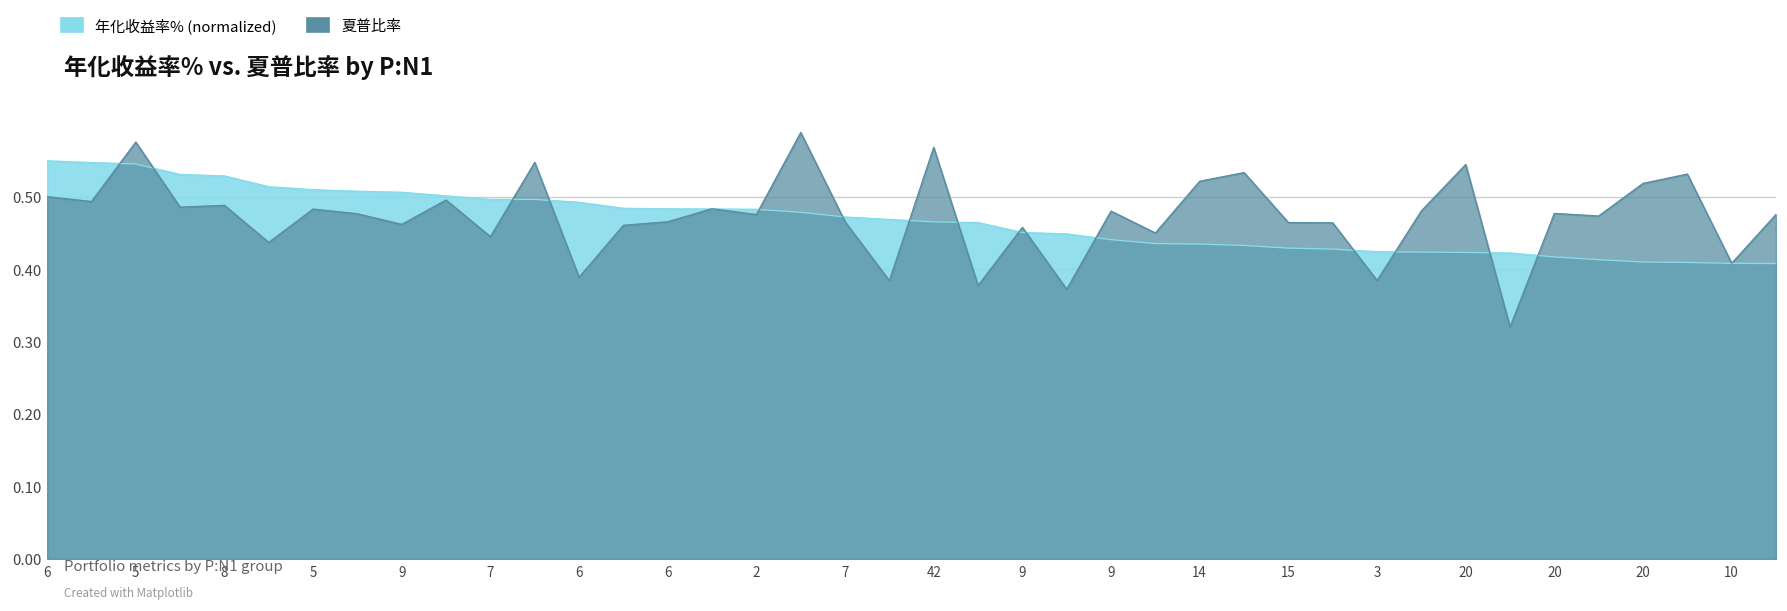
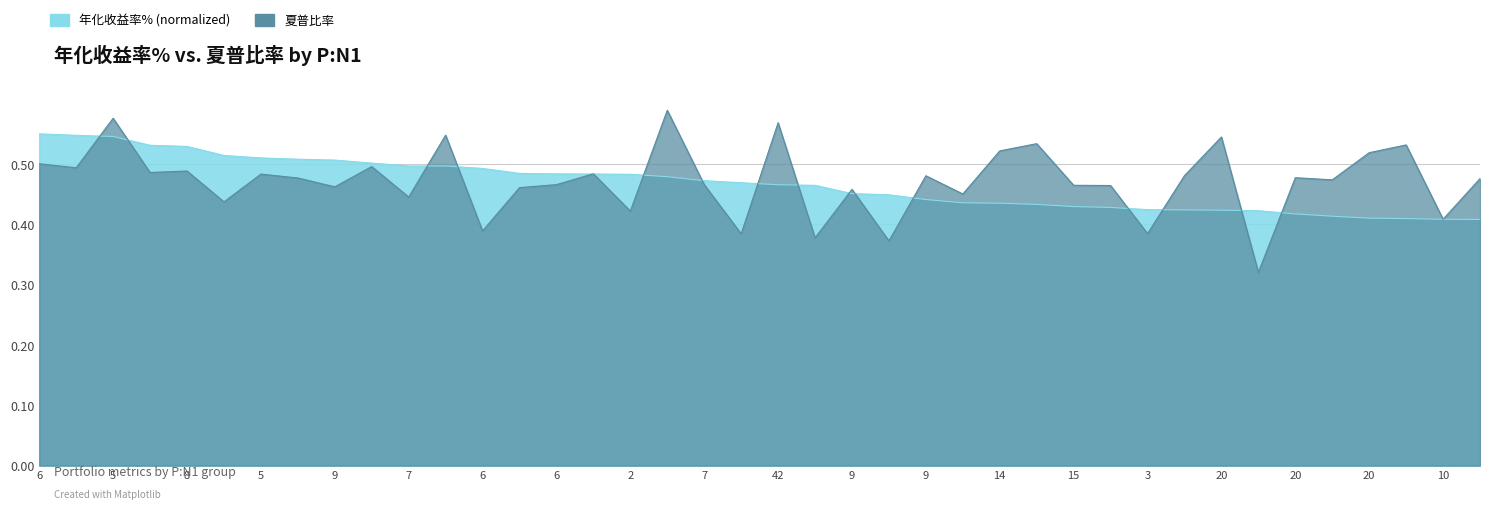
夏普比率, 2: 0.48 -> 0.42
